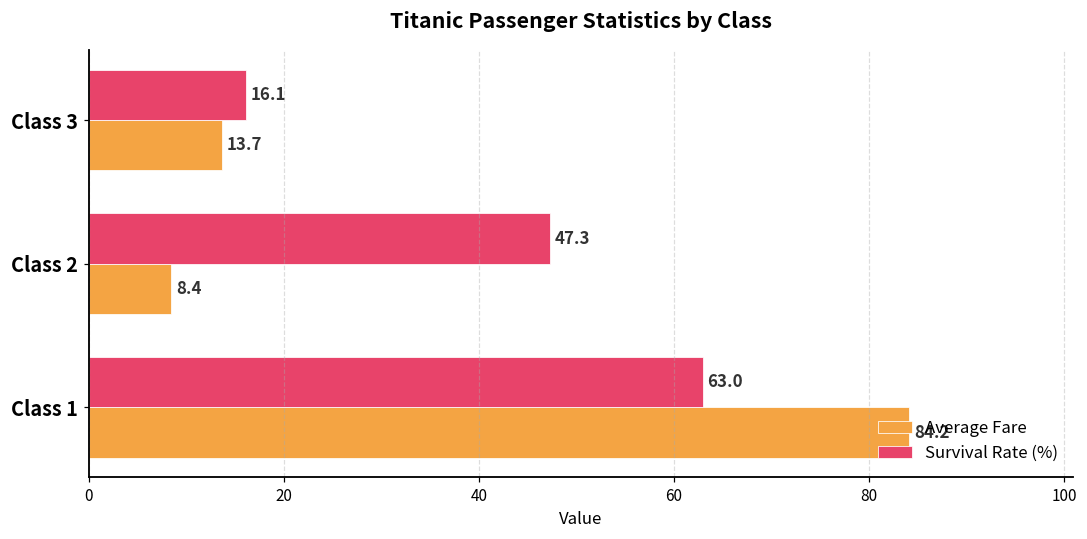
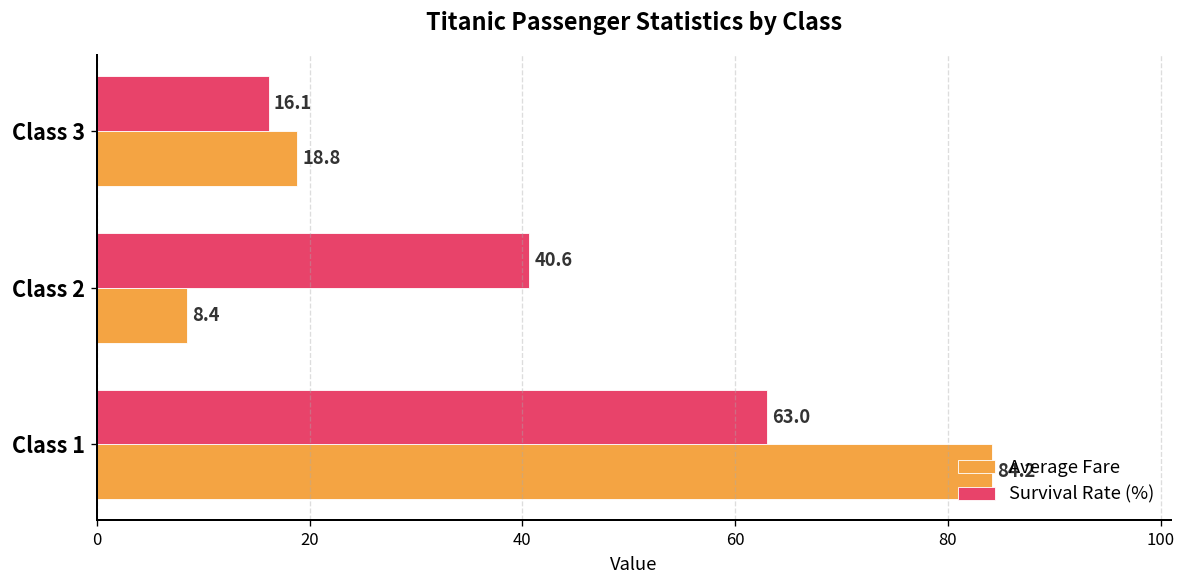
Average Fare, Class 3: 13.7 -> 18.8
Survival Rate (%), Class 2: 47.3 -> 40.6
